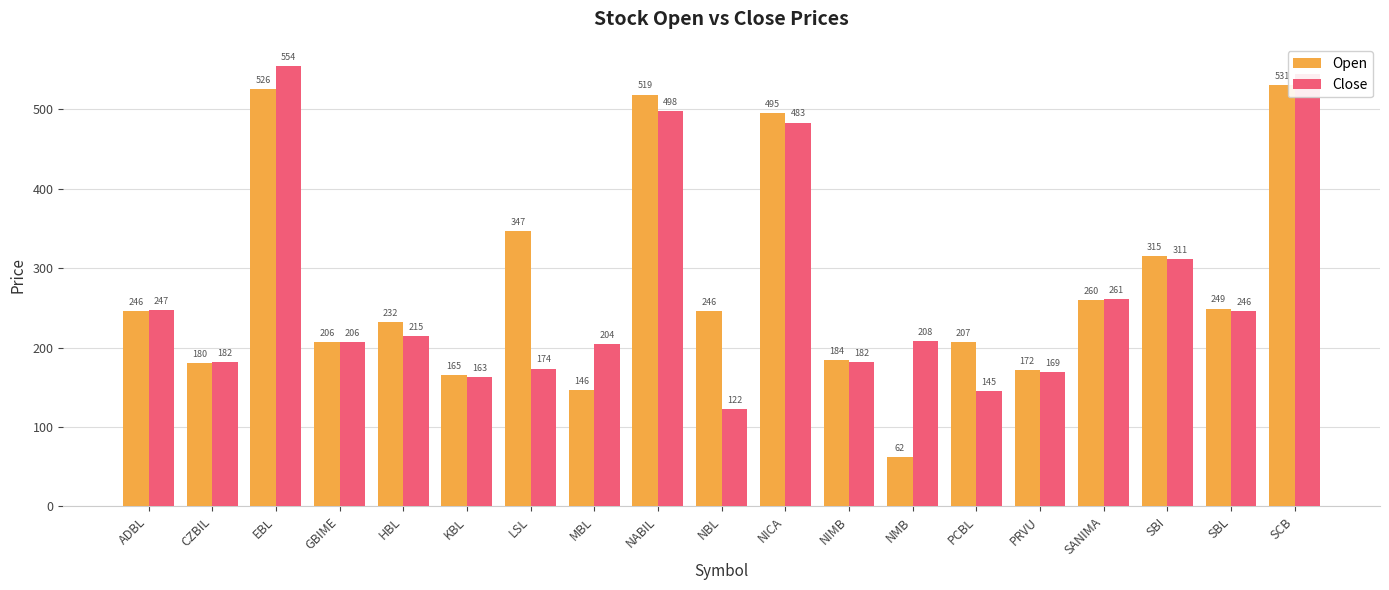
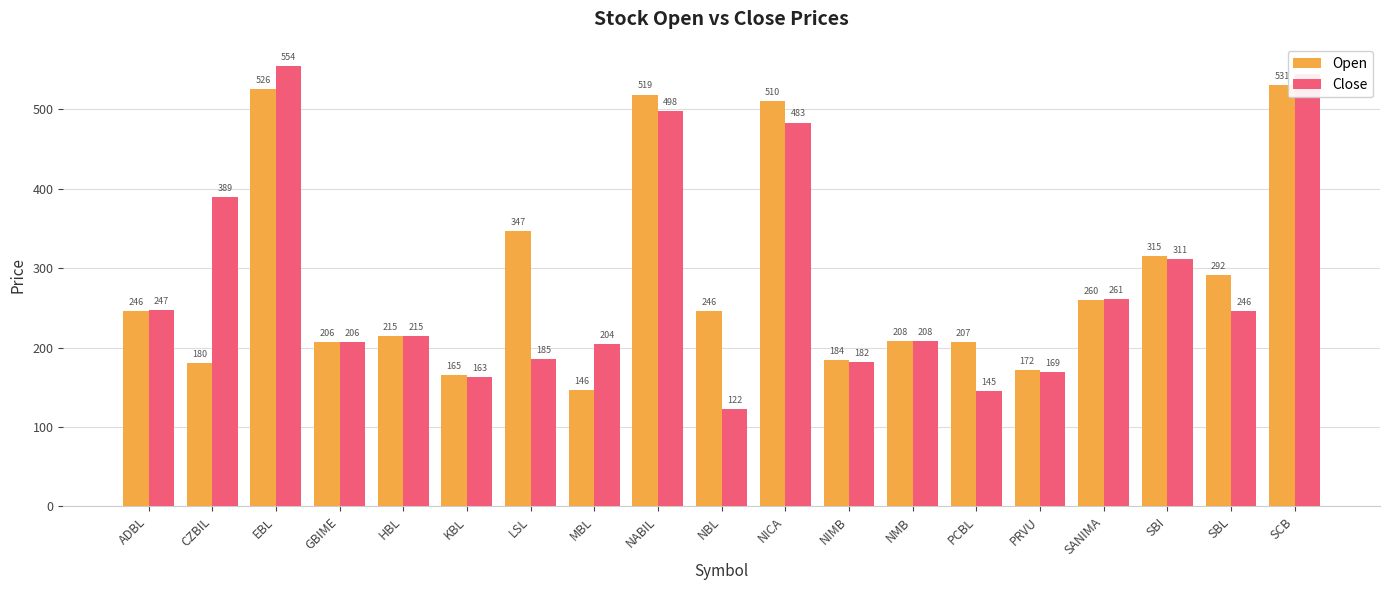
Close, CZBIL: 182 -> 389
Open, HBL: 232 -> 215
Close, LSL: 174 -> 185
Open, NICA: 495 -> 510
Open, NMB: 62 -> 208
Open, SBL: 249 -> 292
